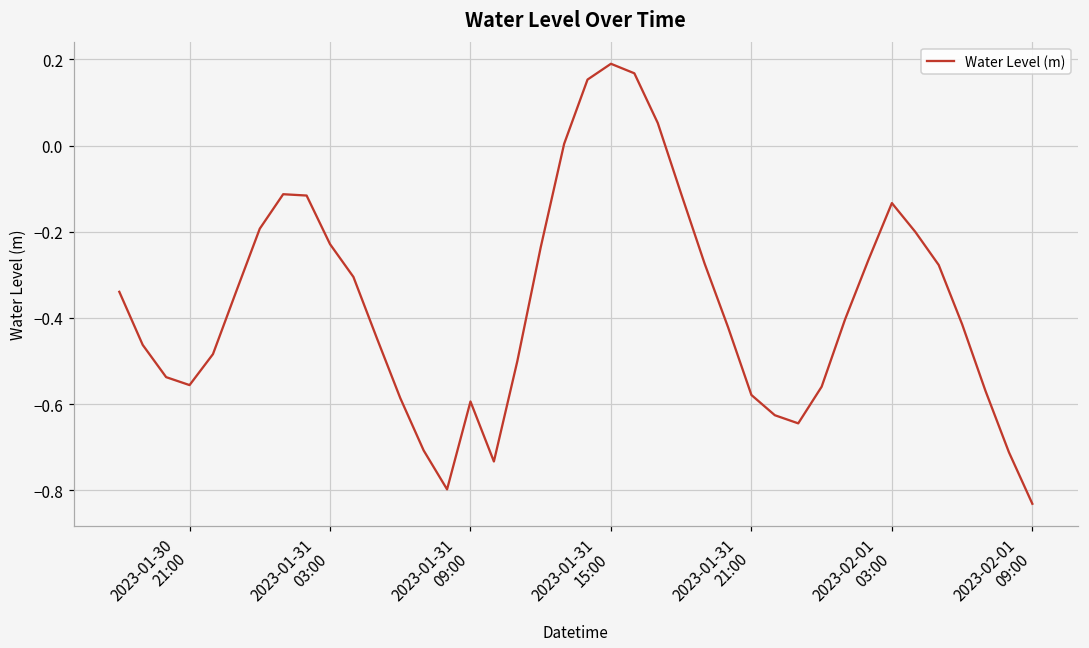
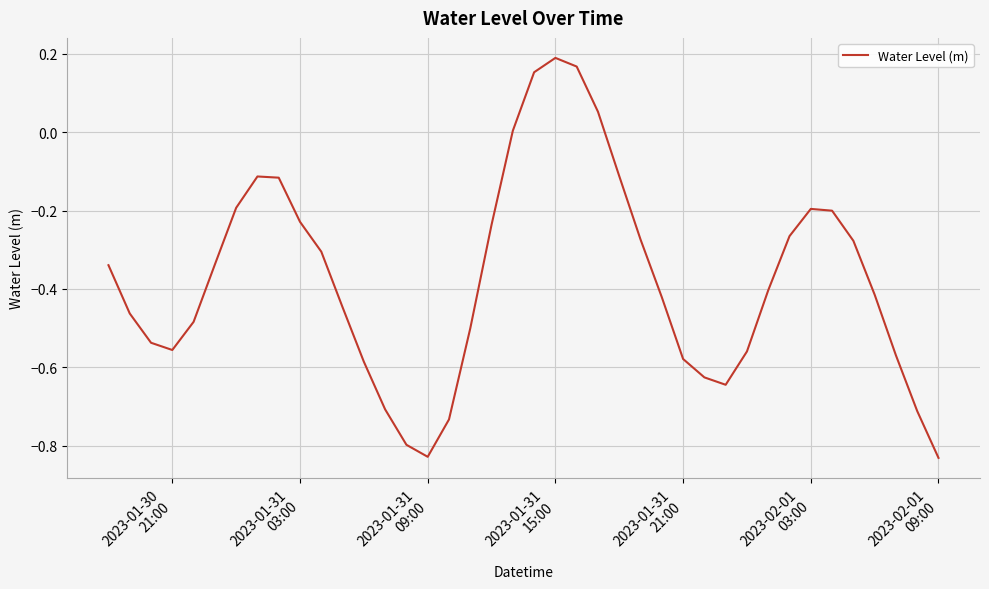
2023-01-31 09:00: -0.59 -> -0.83
2023-02-01 03:00: -0.13 -> -0.20
